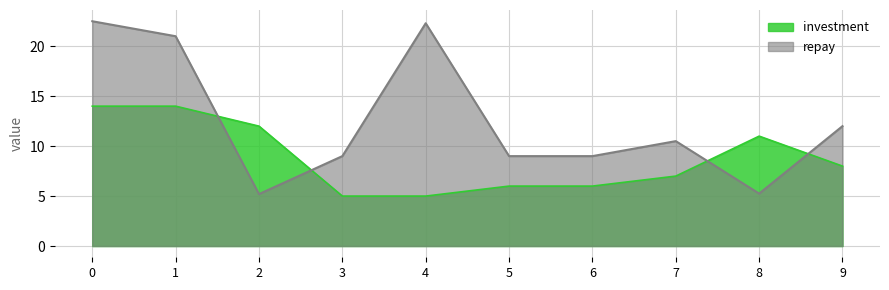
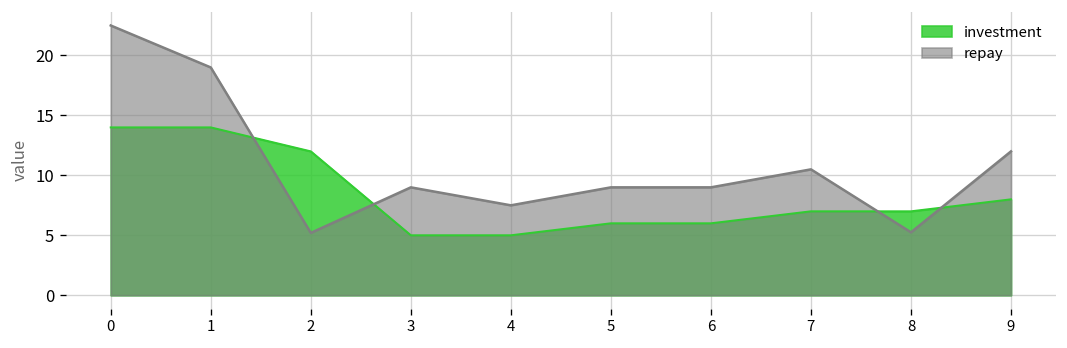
repay, 1: 21 -> 19
repay, 4: 22 -> 8
investment, 8: 11 -> 7
